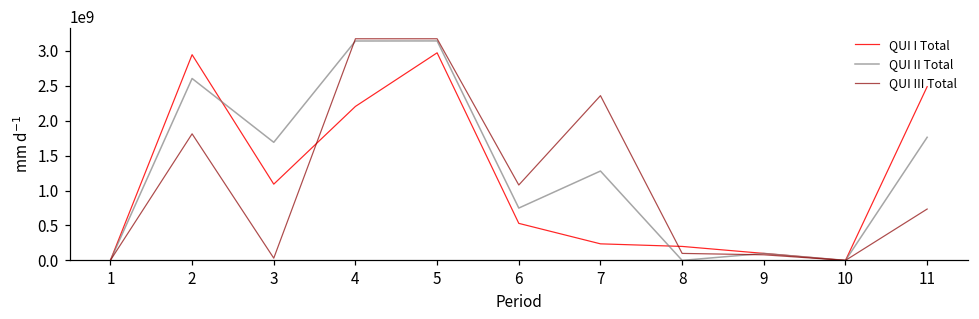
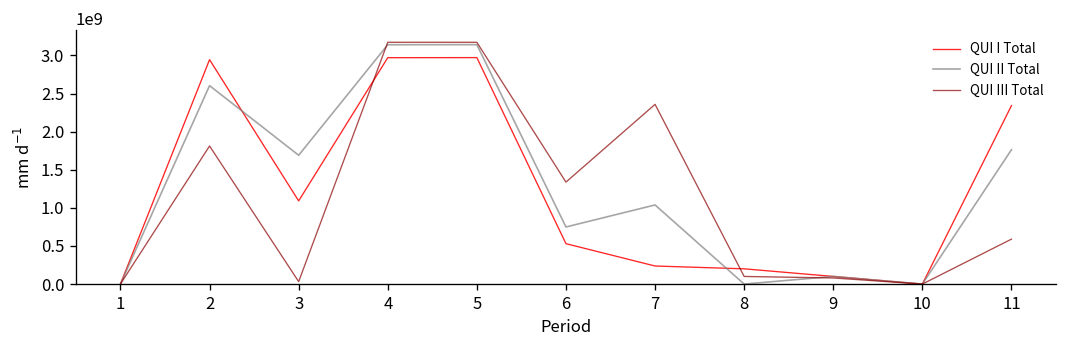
QUI I Total, 4: 2200000000 -> 3000000000
QUI III Total, 6: 1100000000 -> 1300000000
QUI II Total, 7: 1300000000 -> 1000000000
QUI I Total, 11: 2500000000 -> 2300000000
QUI III Total, 11: 700000000 -> 600000000
